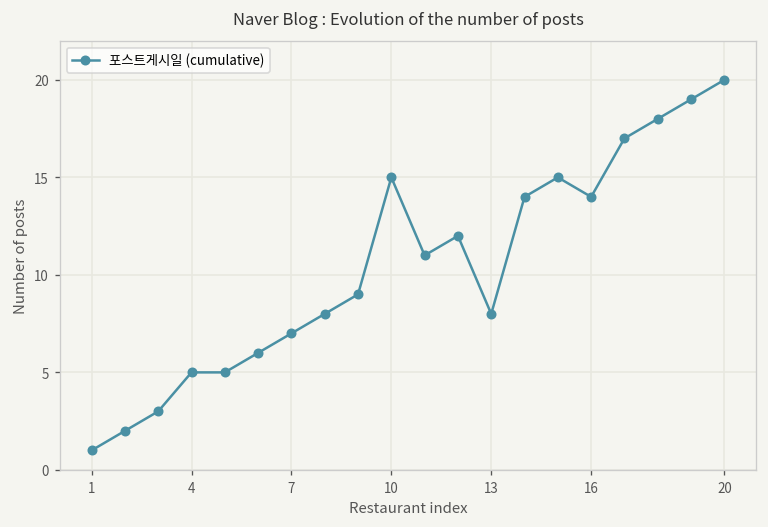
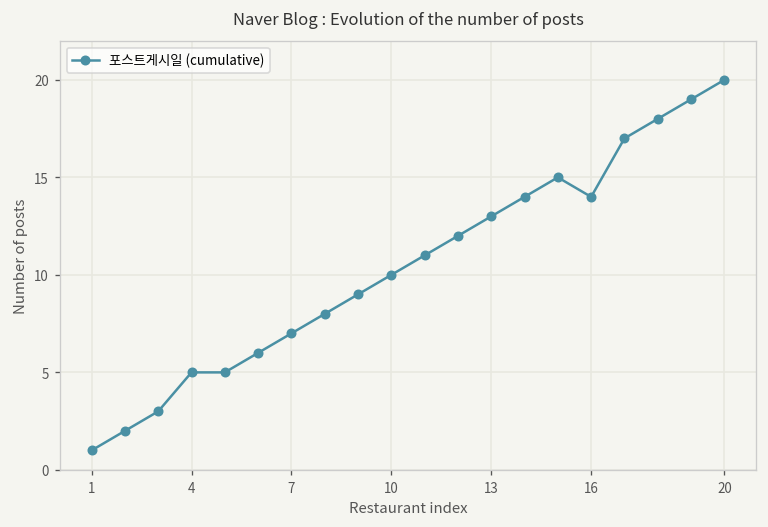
10: 15 -> 10
13: 8 -> 13
